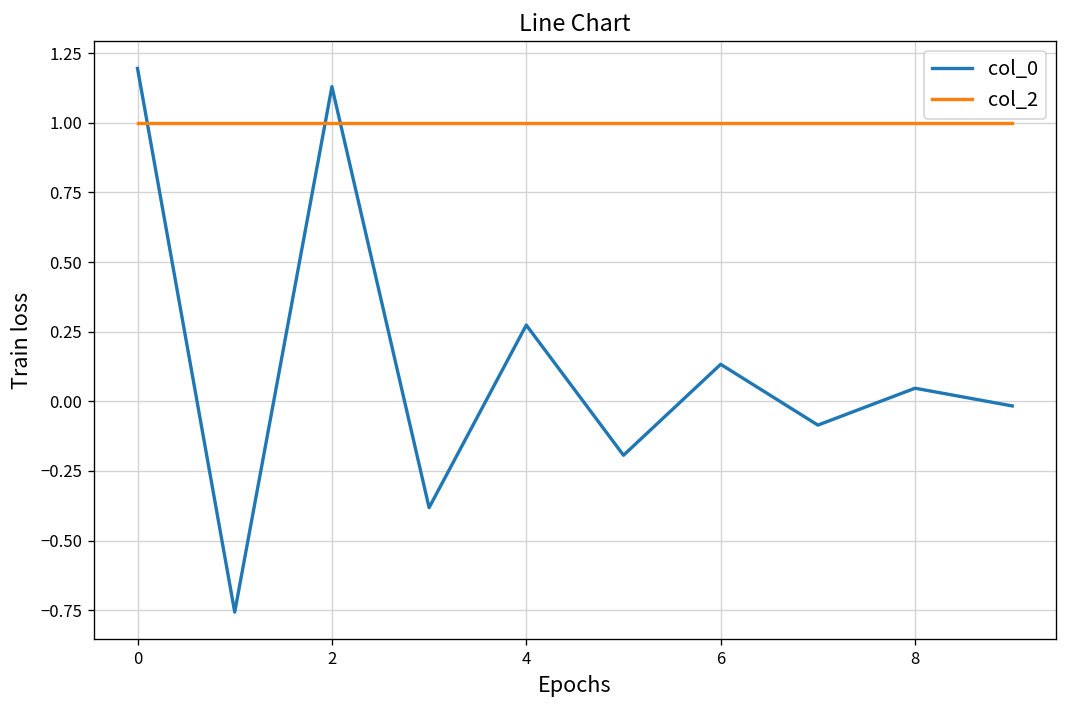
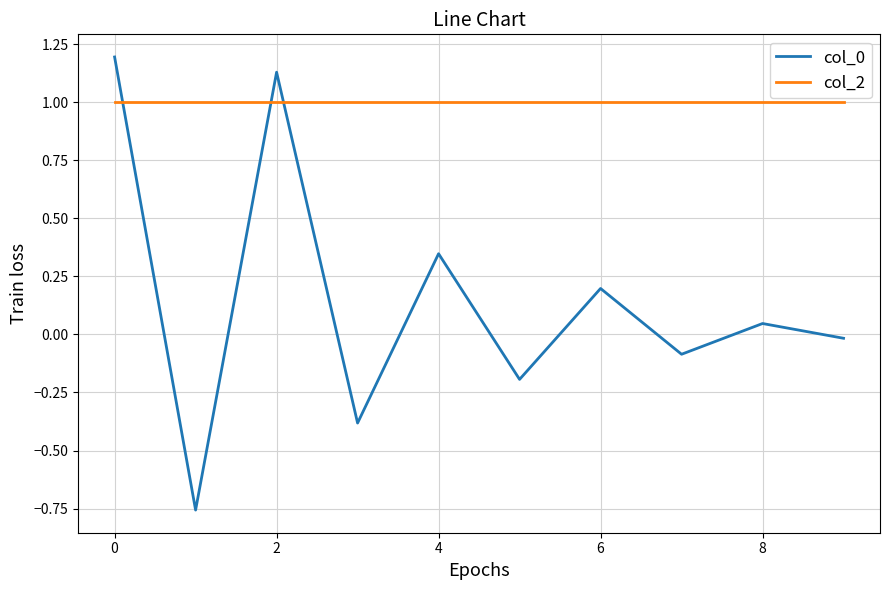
col_0, 4: 0.27 -> 0.35
col_0, 6: 0.13 -> 0.20
